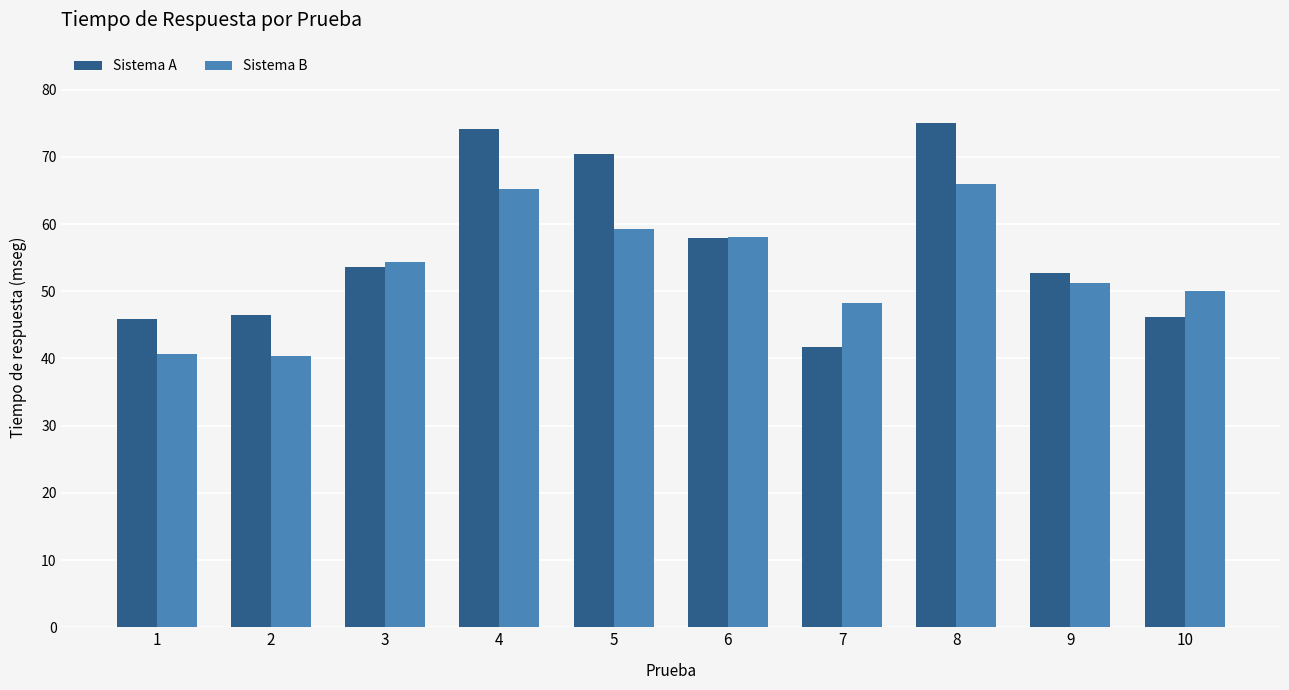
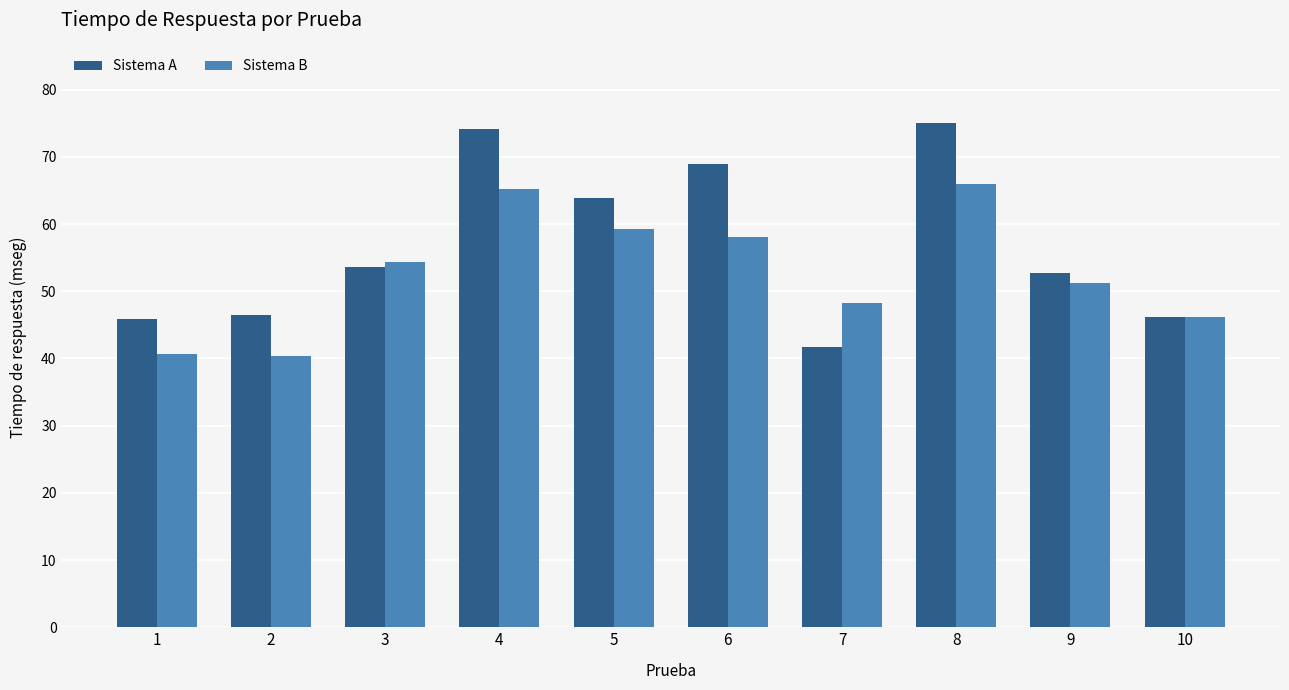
Sistema A, 5: 70 -> 64
Sistema A, 6: 58 -> 69
Sistema B, 10: 50 -> 46
